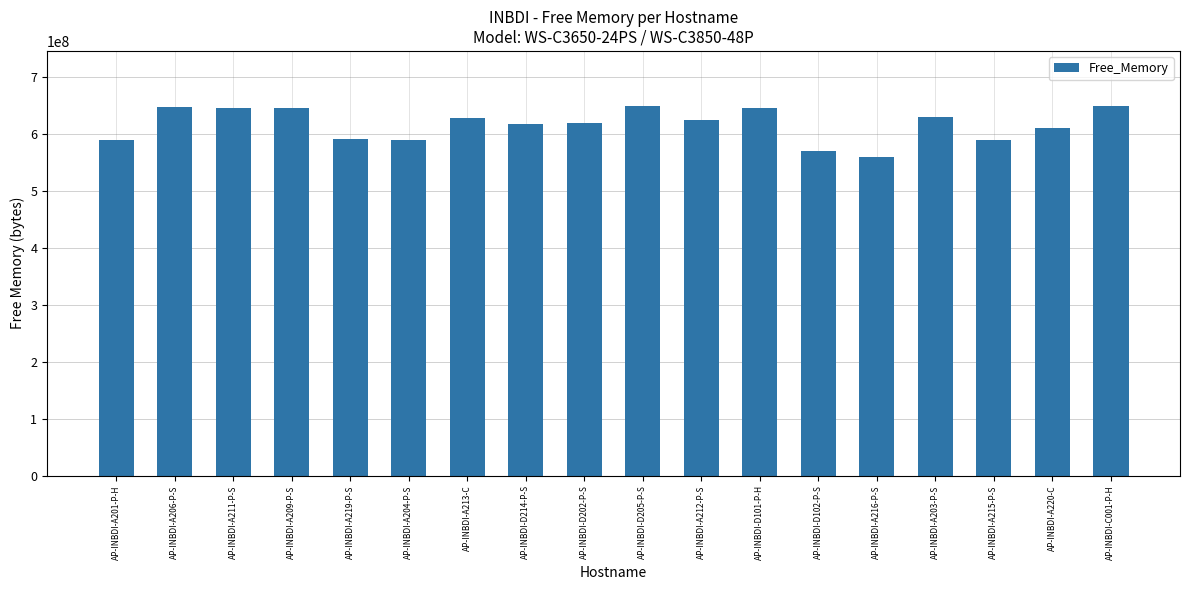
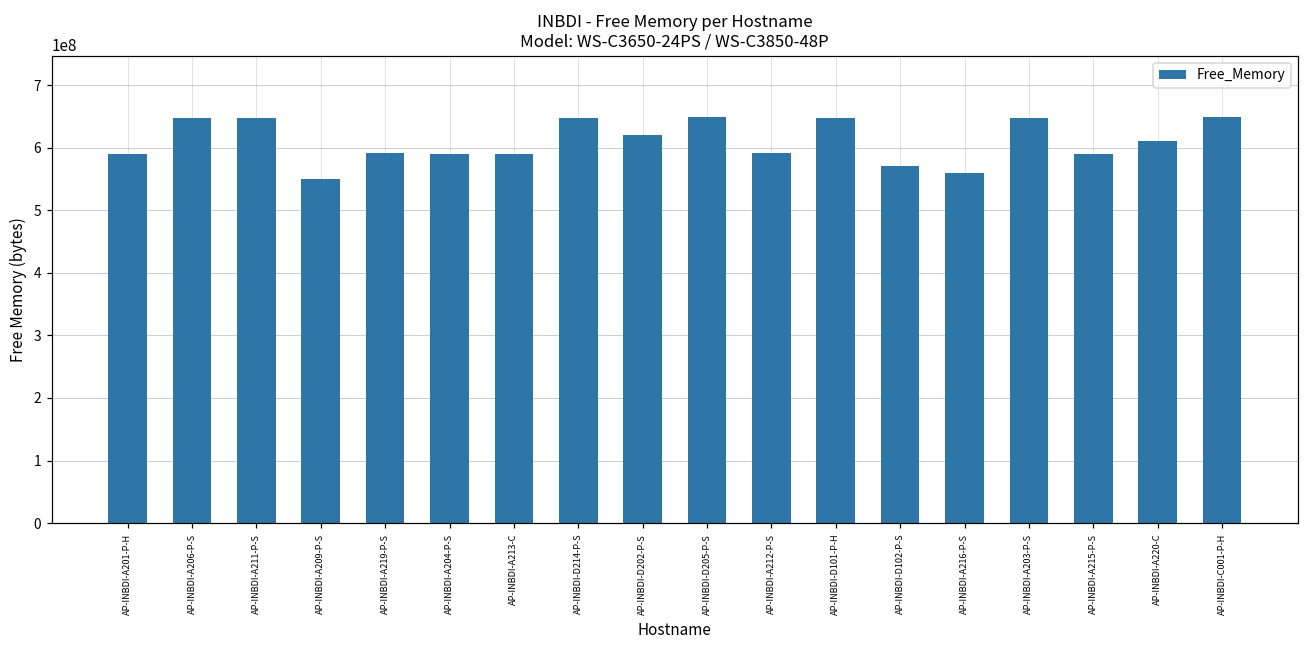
AP-INBDI-A209-P-S: 650000000 -> 550000000
AP-INBDI-A213-C: 630000000 -> 590000000
AP-INBDI-D214-P-S: 620000000 -> 650000000
AP-INBDI-A212-P-S: 630000000 -> 590000000
AP-INBDI-A203-P-S: 630000000 -> 650000000
